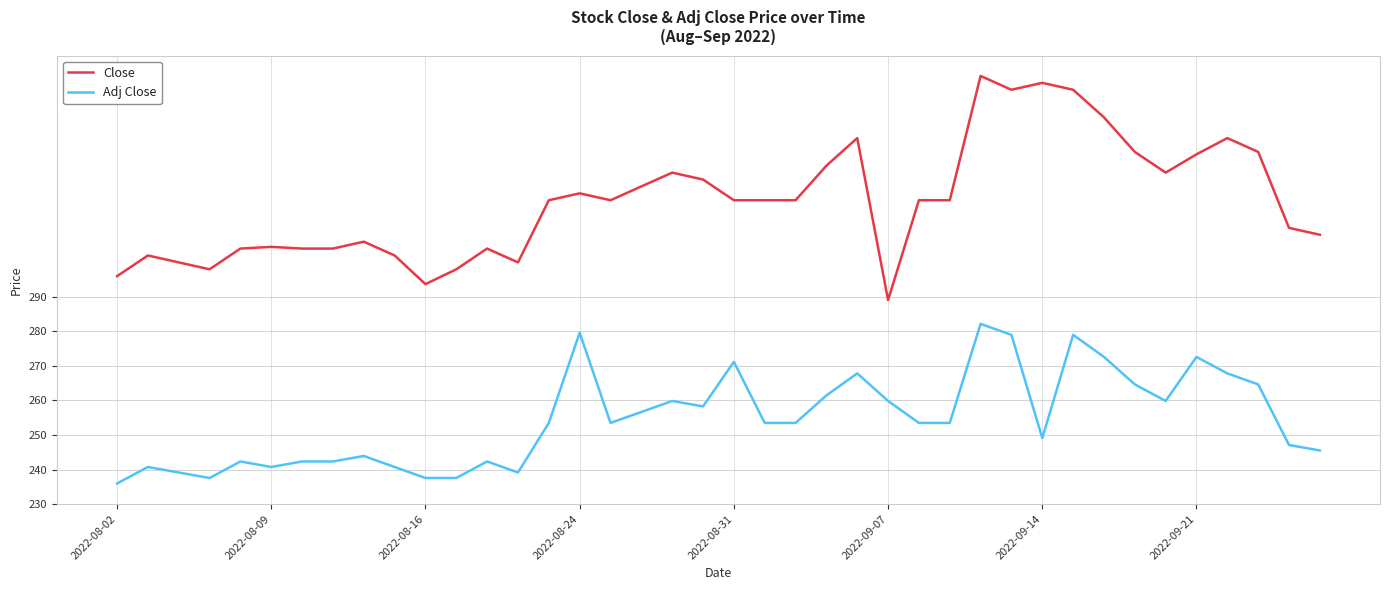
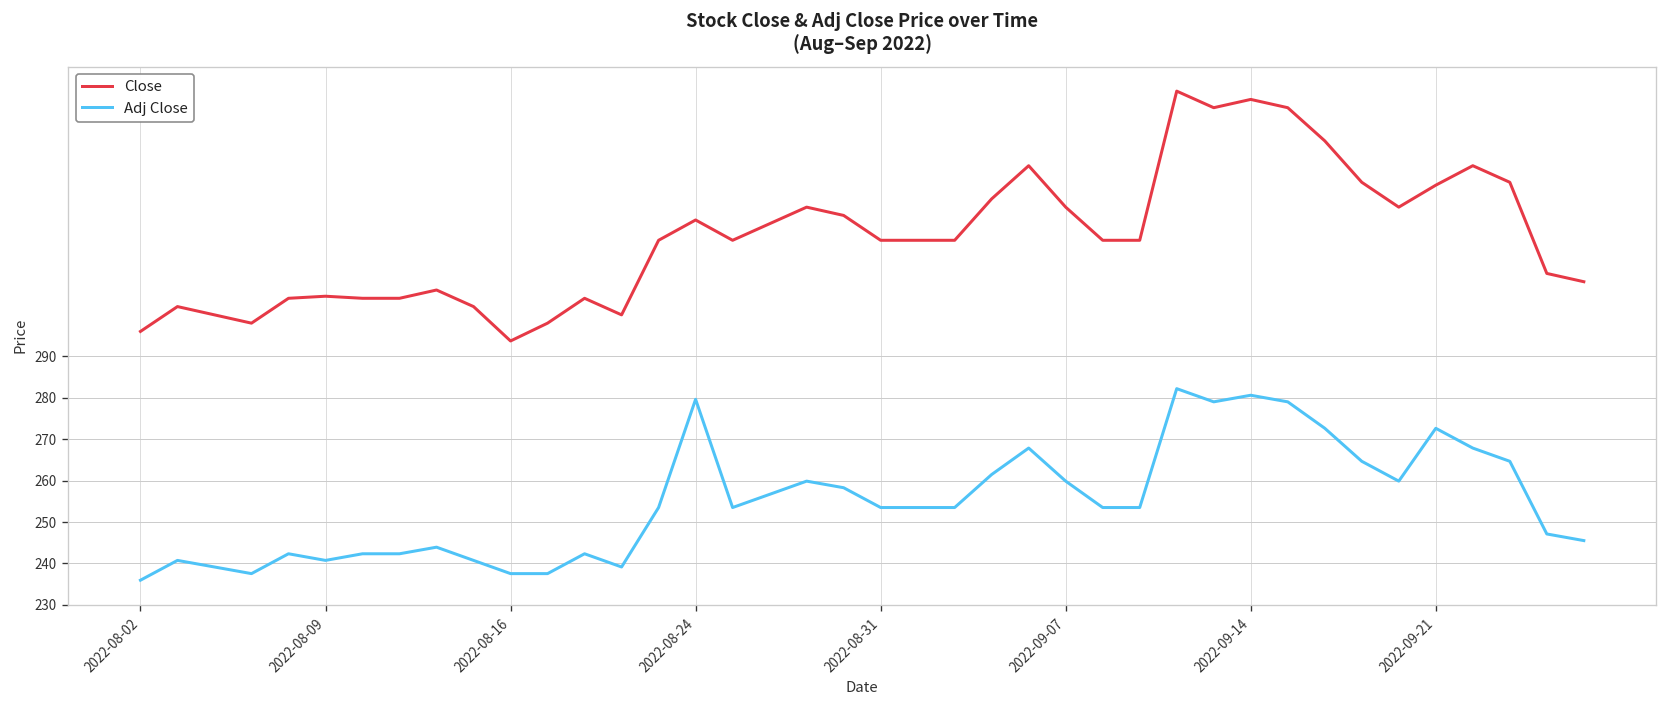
Close, 2022-08-24: 320 -> 323
Adj Close, 2022-08-31: 271 -> 254
Close, 2022-09-07: 289 -> 326
Adj Close, 2022-09-14: 249 -> 281
